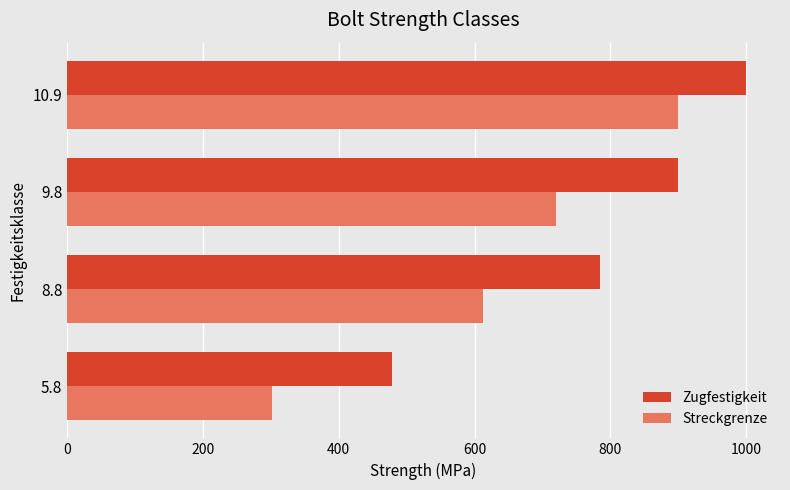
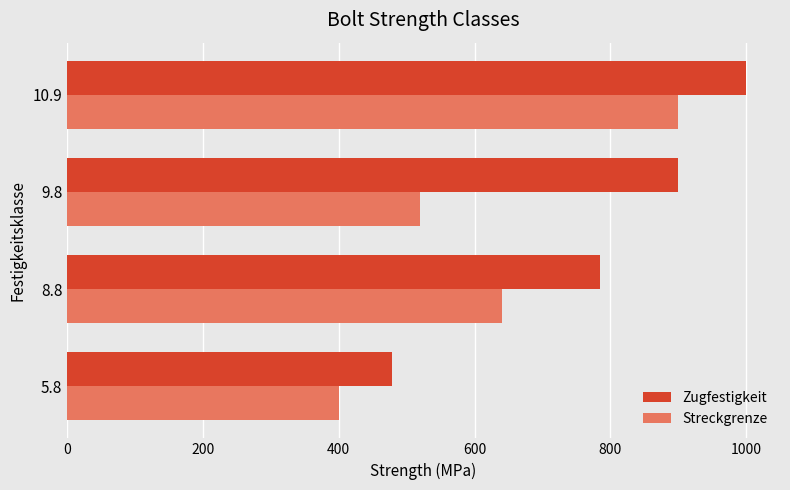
Streckgrenze, 9.8: 720 -> 520
Streckgrenze, 8.8: 610 -> 640
Streckgrenze, 5.8: 300 -> 400
